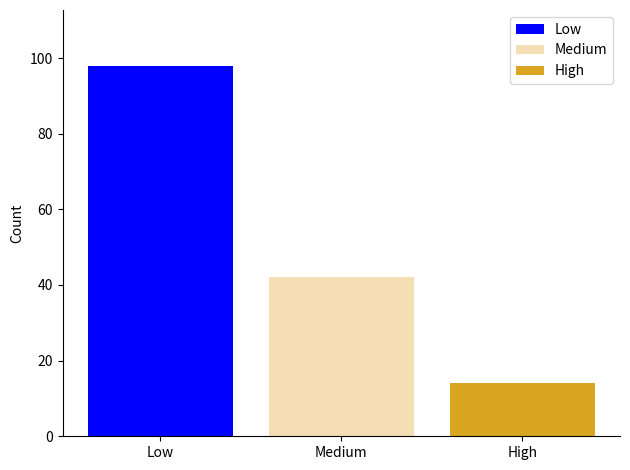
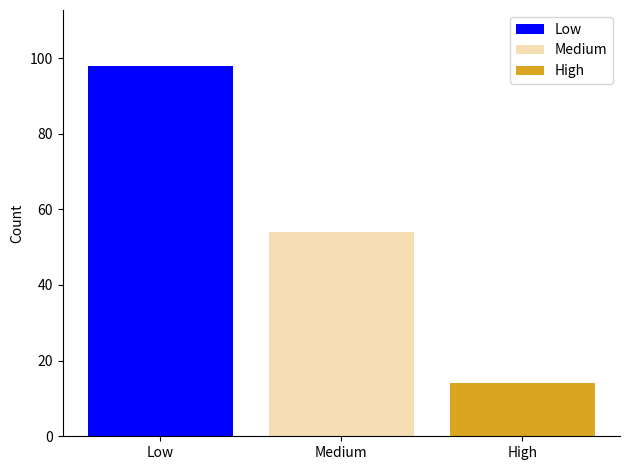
Medium: 42 -> 54
